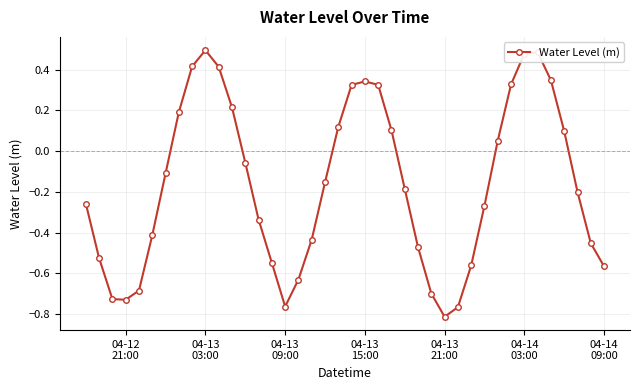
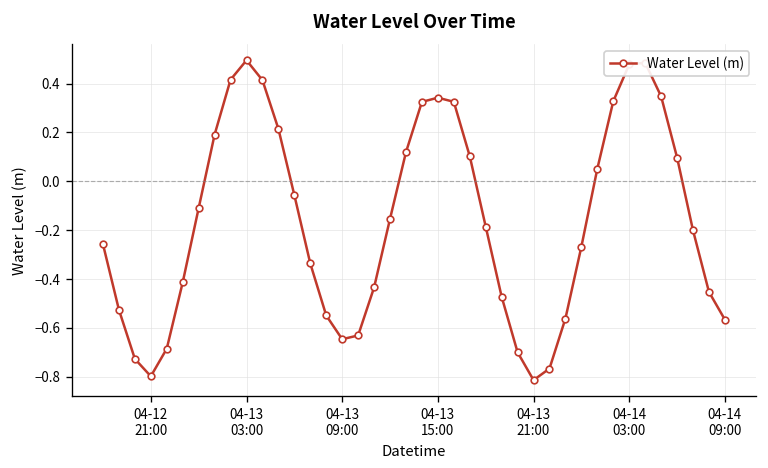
04-12 21:00: -0.73 -> -0.80
04-13 09:00: -0.76 -> -0.65
